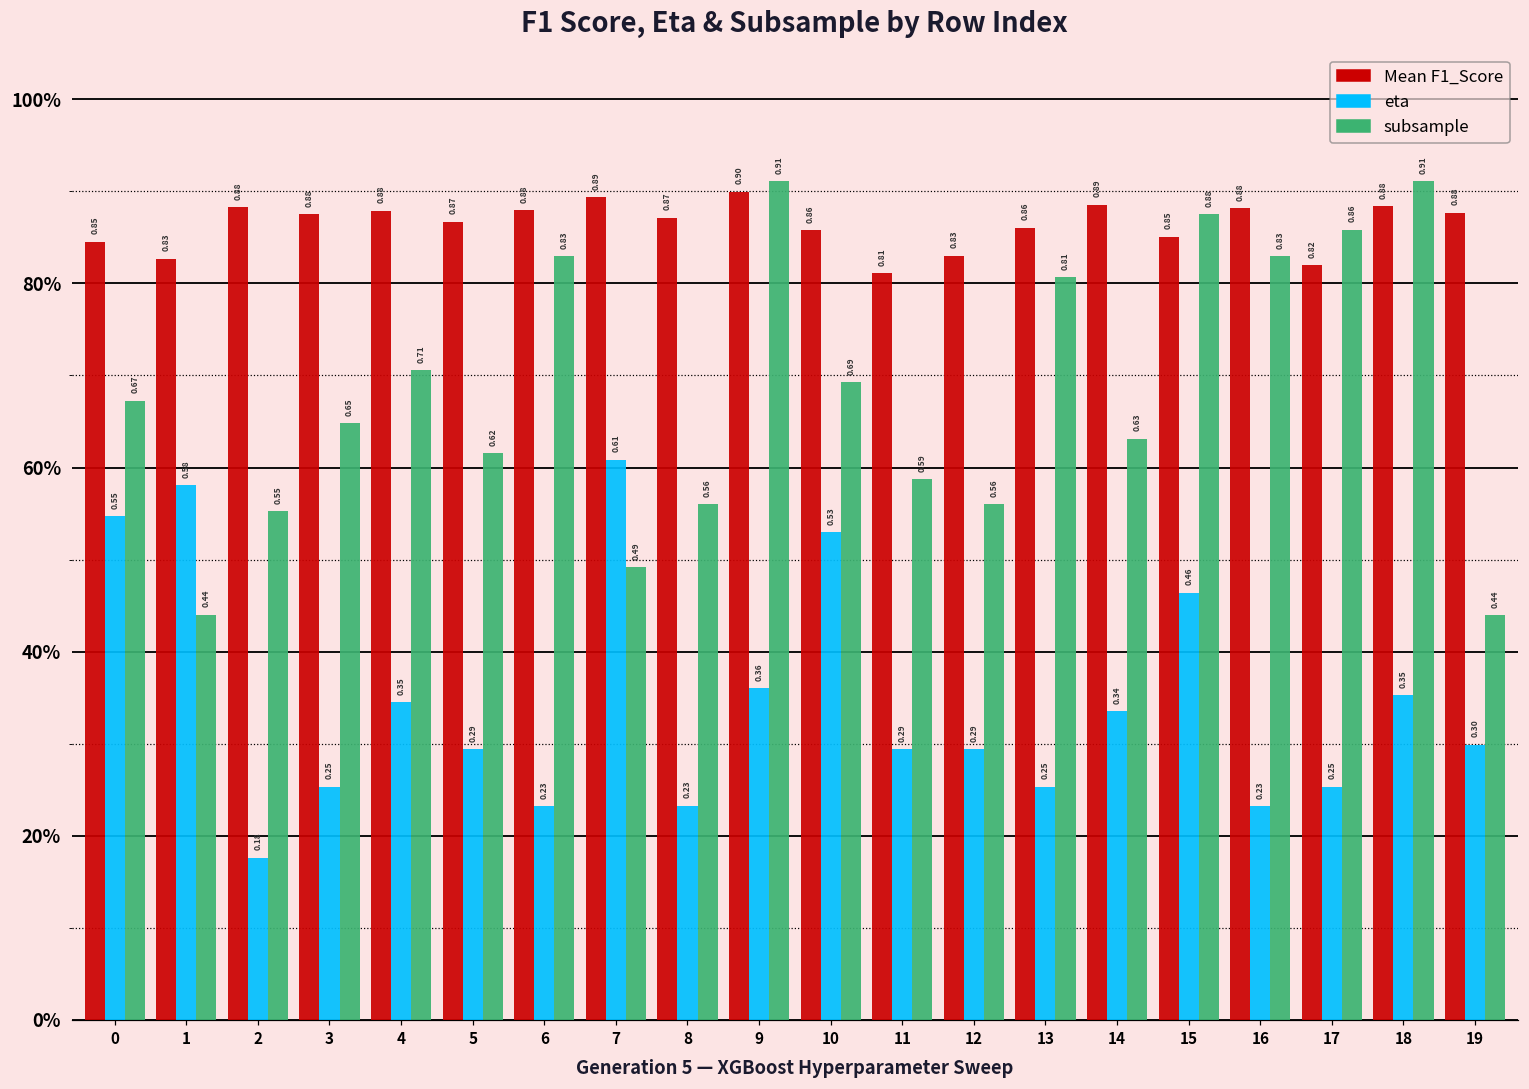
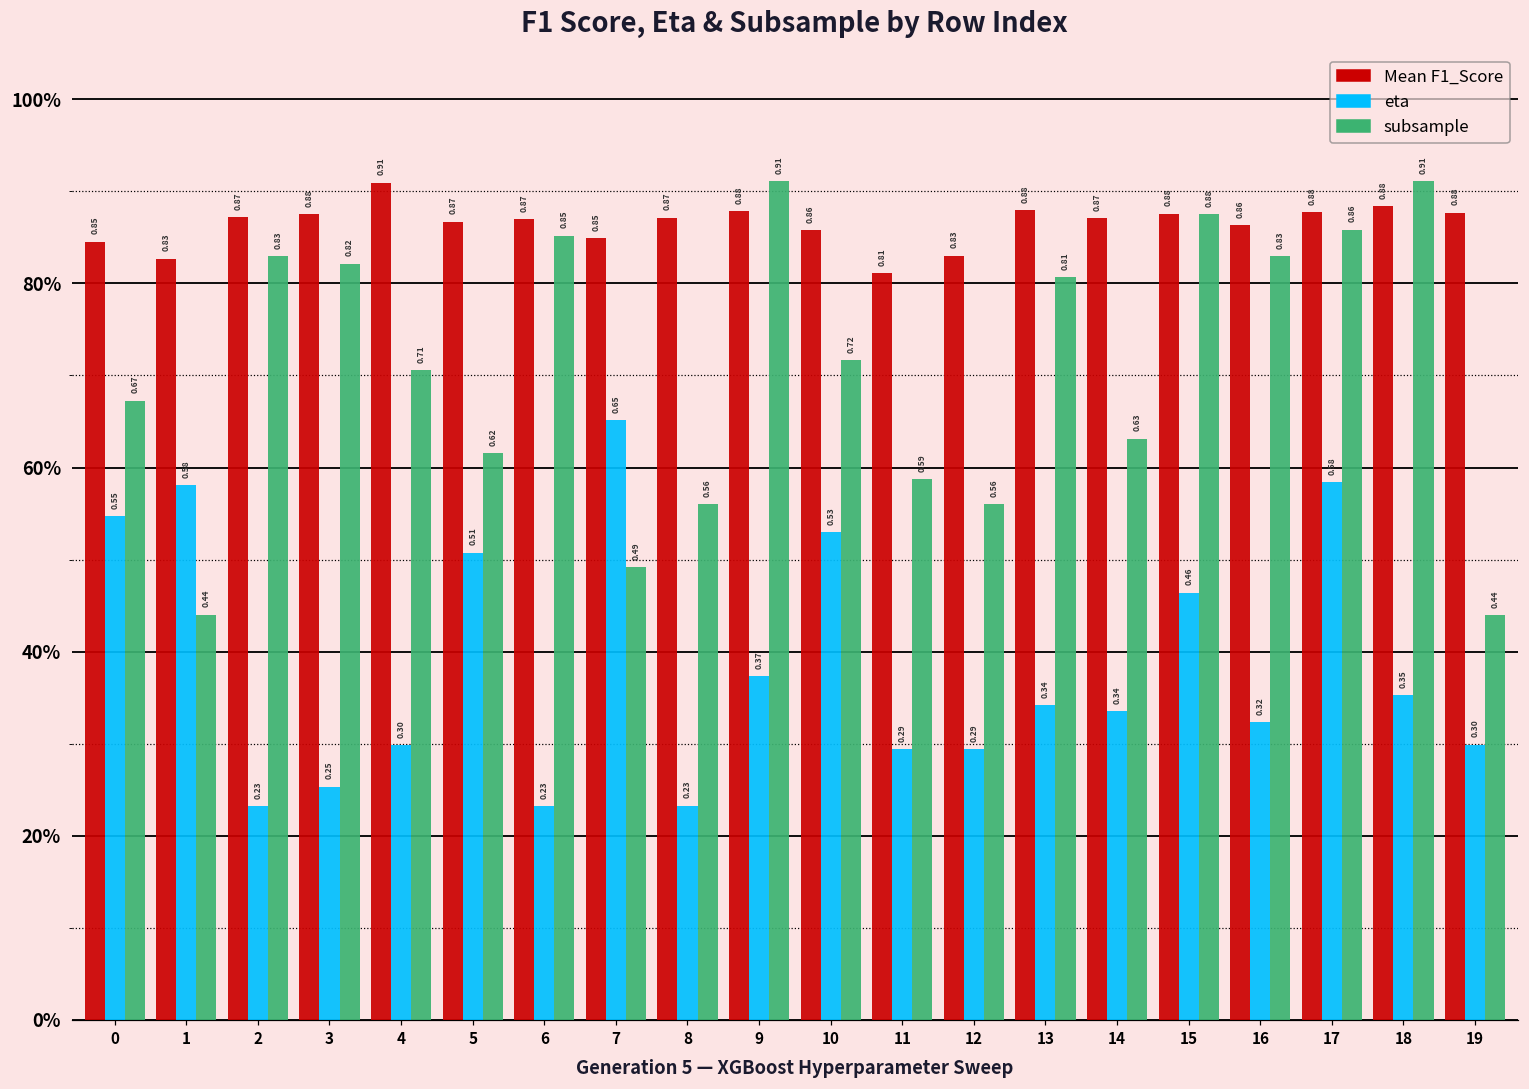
Mean F1_Score, 2: 0.88 -> 0.87
eta, 2: 0.18 -> 0.23
subsample, 2: 0.55 -> 0.83
subsample, 3: 0.65 -> 0.82
Mean F1_Score, 4: 0.88 -> 0.91
eta, 4: 0.35 -> 0.30
eta, 5: 0.29 -> 0.51
Mean F1_Score, 6: 0.88 -> 0.87
subsample, 6: 0.83 -> 0.85
Mean F1_Score, 7: 0.89 -> 0.85
eta, 7: 0.61 -> 0.65
Mean F1_Score, 9: 0.90 -> 0.88
eta, 9: 0.36 -> 0.37
subsample, 10: 0.69 -> 0.72
Mean F1_Score, 13: 0.86 -> 0.88
eta, 13: 0.25 -> 0.34
Mean F1_Score, 14: 0.89 -> 0.87
Mean F1_Score, 15: 0.85 -> 0.88
Mean F1_Score, 16: 0.88 -> 0.86
eta, 16: 0.23 -> 0.32
Mean F1_Score, 17: 0.82 -> 0.88
eta, 17: 0.25 -> 0.58
